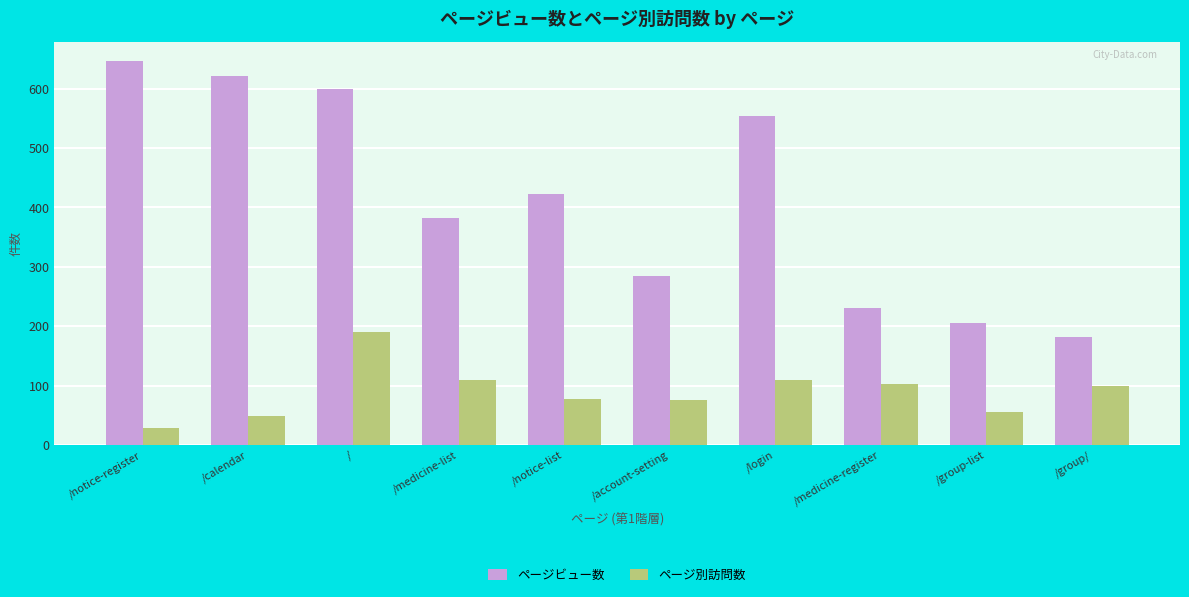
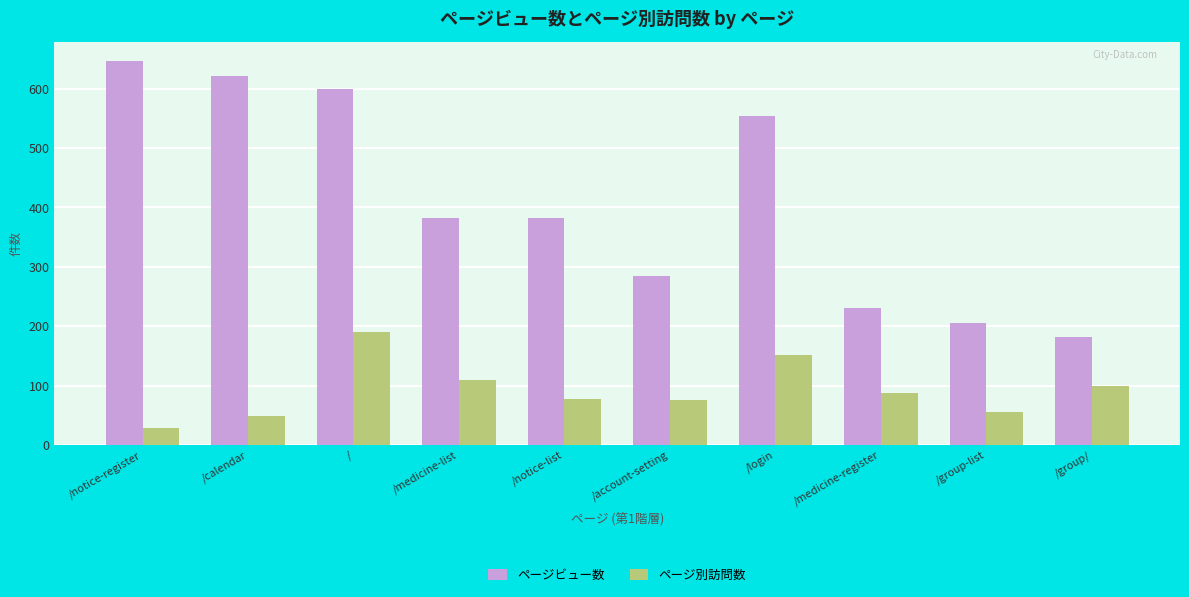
ページビュー数, /notice-list: 420 -> 380
ページ別訪問数, /login: 110 -> 150
ページ別訪問数, /medicine-register: 100 -> 90
